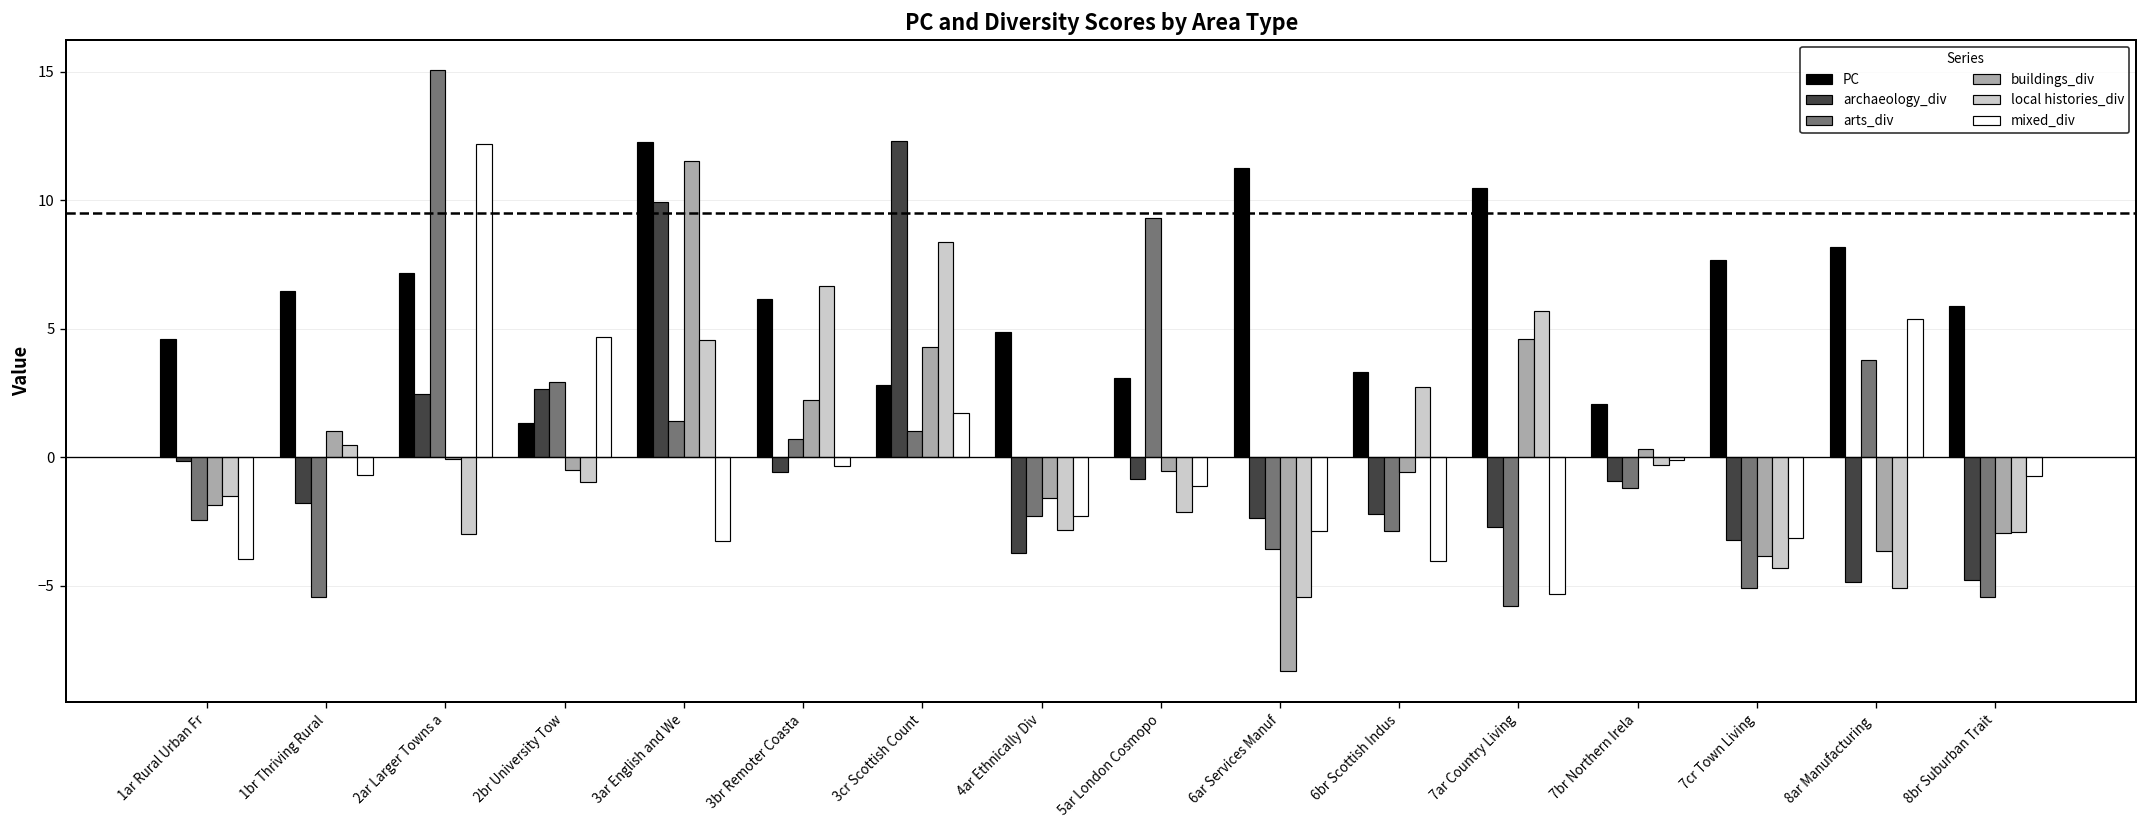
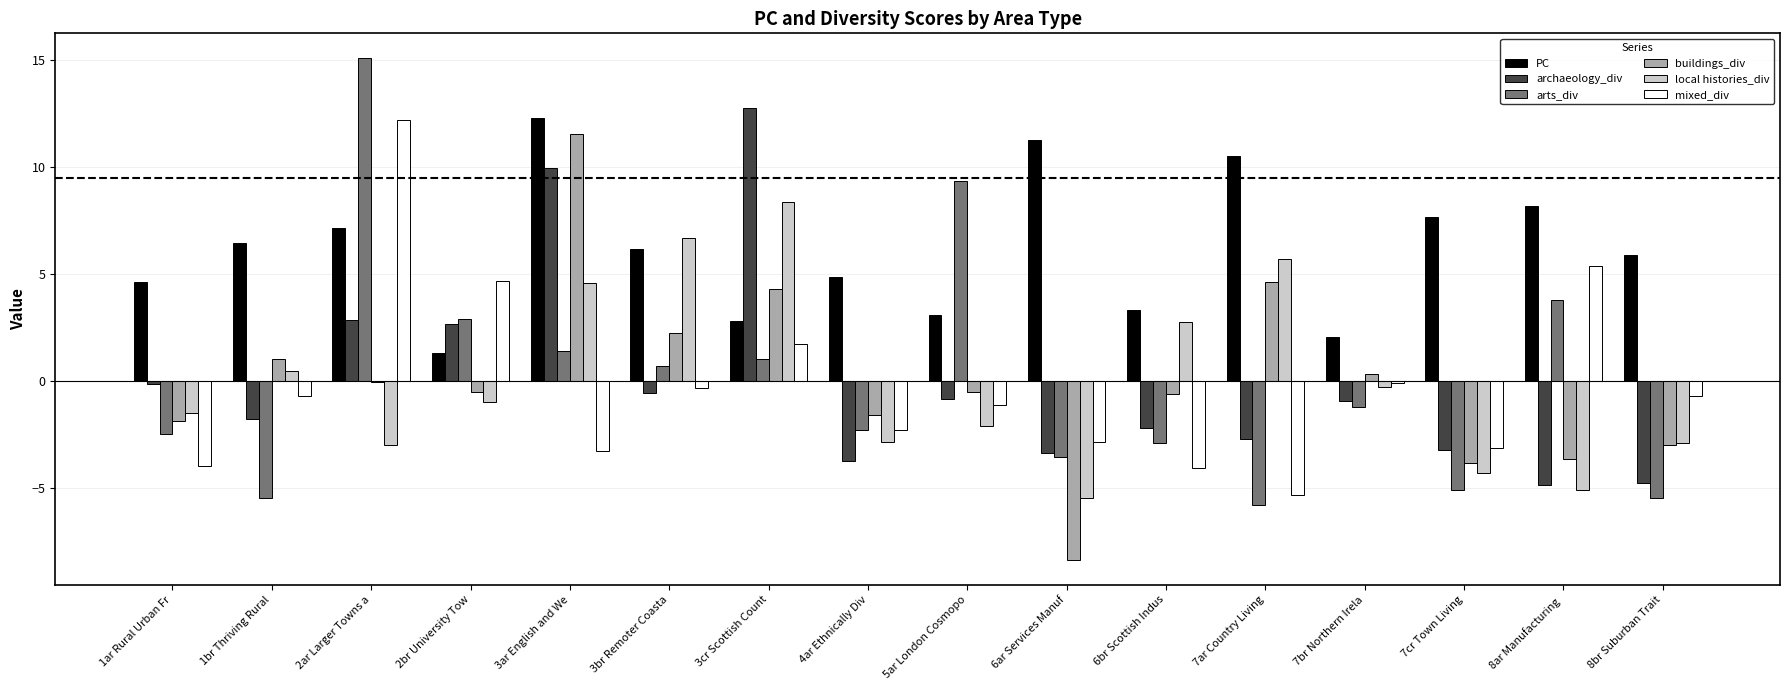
archaeology_div, 2ar Larger Towns a: 2.5 -> 2.8
archaeology_div, 3cr Scottish Count: 12.3 -> 12.7
archaeology_div, 6ar Services Manuf: -2.4 -> -3.4
